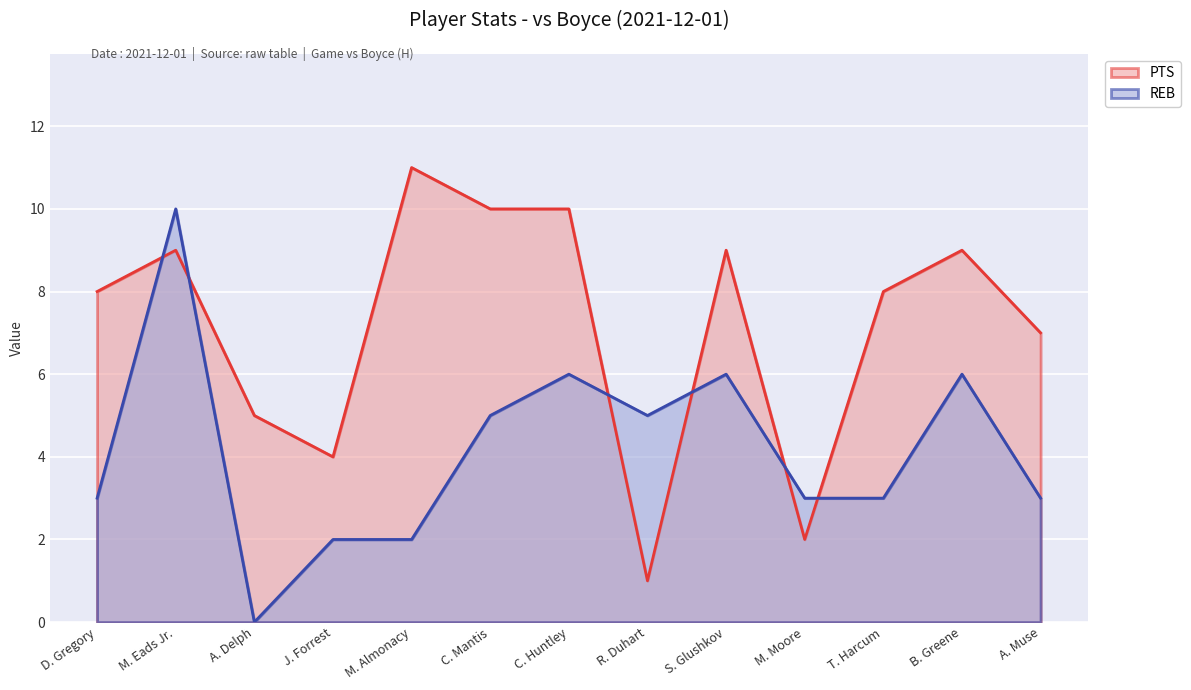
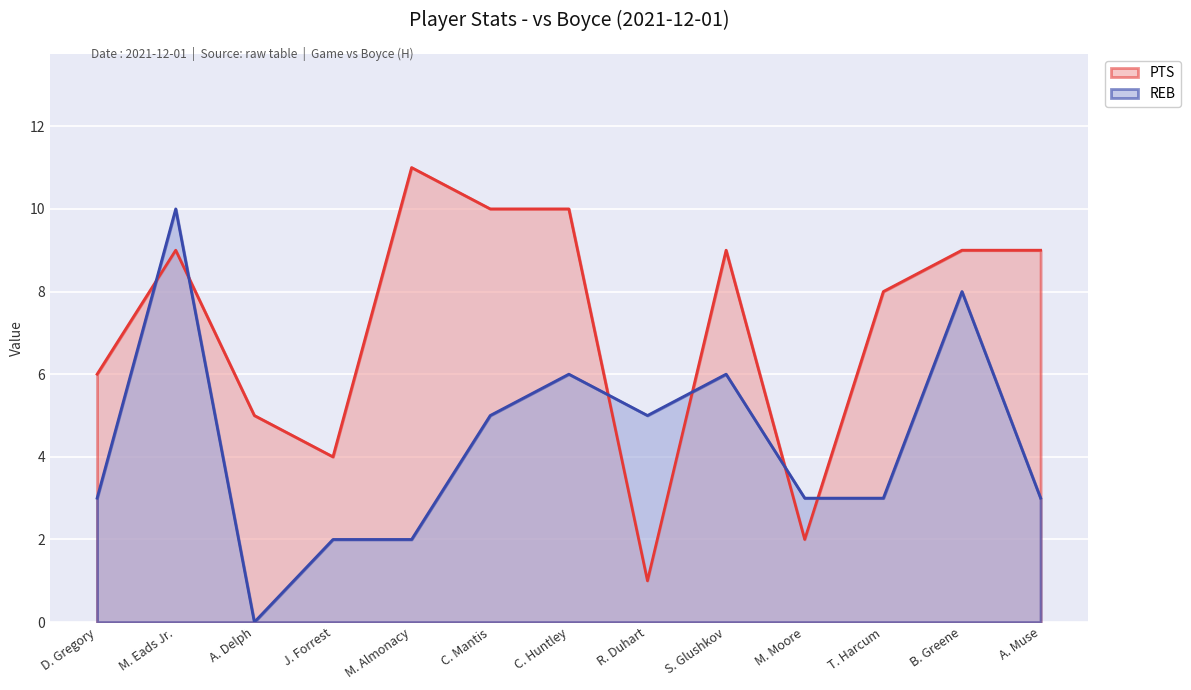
PTS, D. Gregory: 8 -> 6
REB, B. Greene: 6 -> 8
PTS, A. Muse: 7 -> 9
